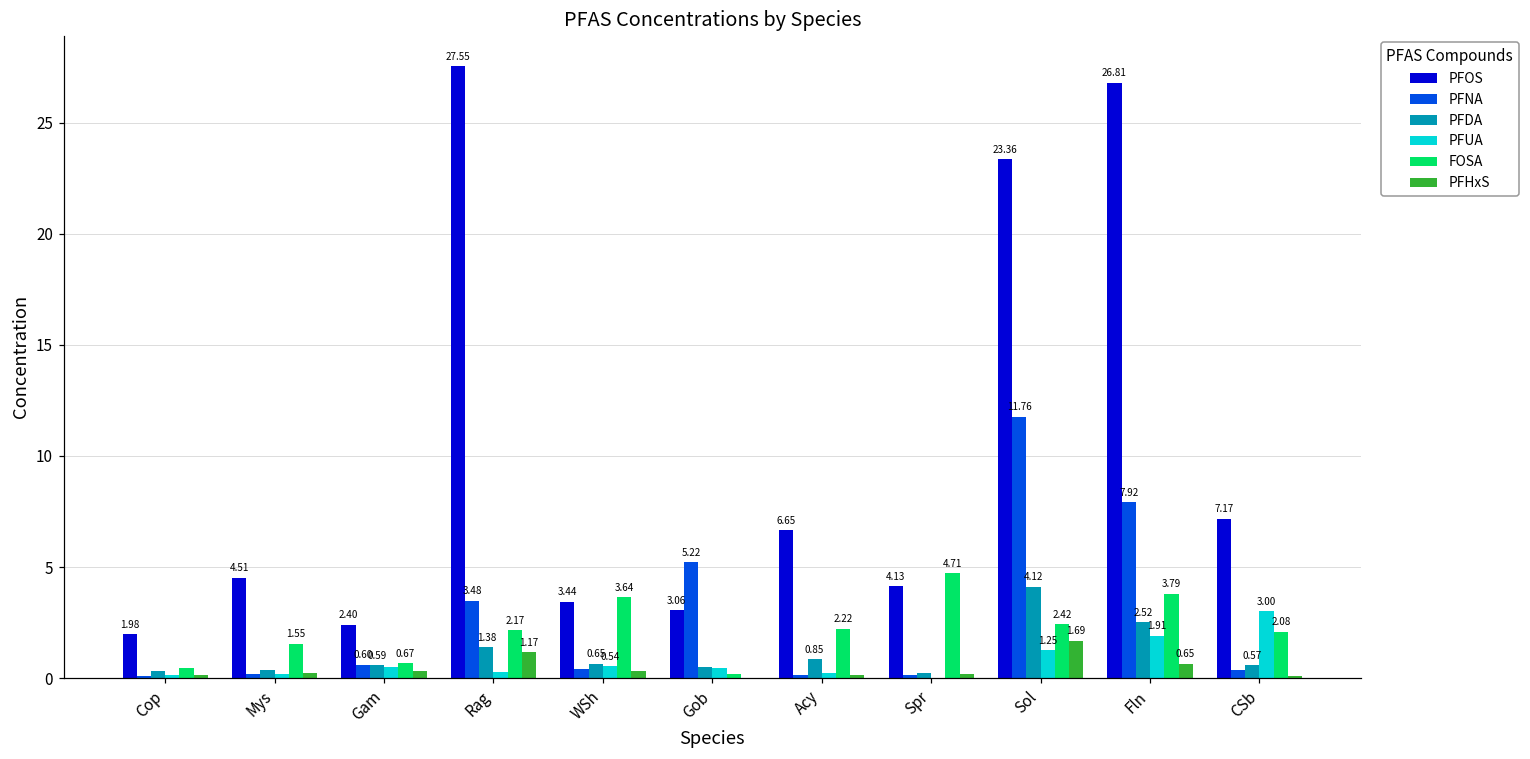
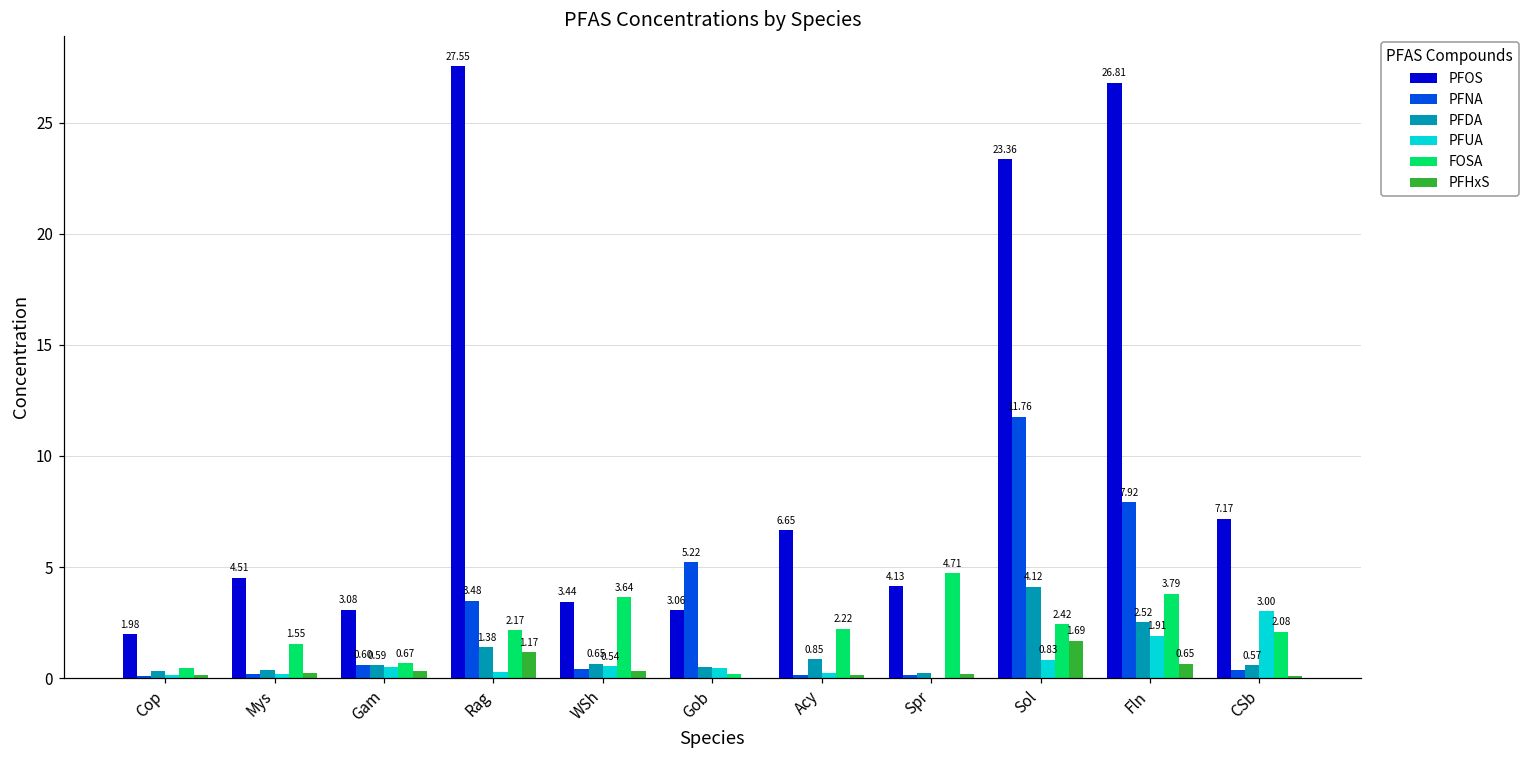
PFOS, Gam: 2.40 -> 3.08
PFUA, Sol: 1.25 -> 0.83
